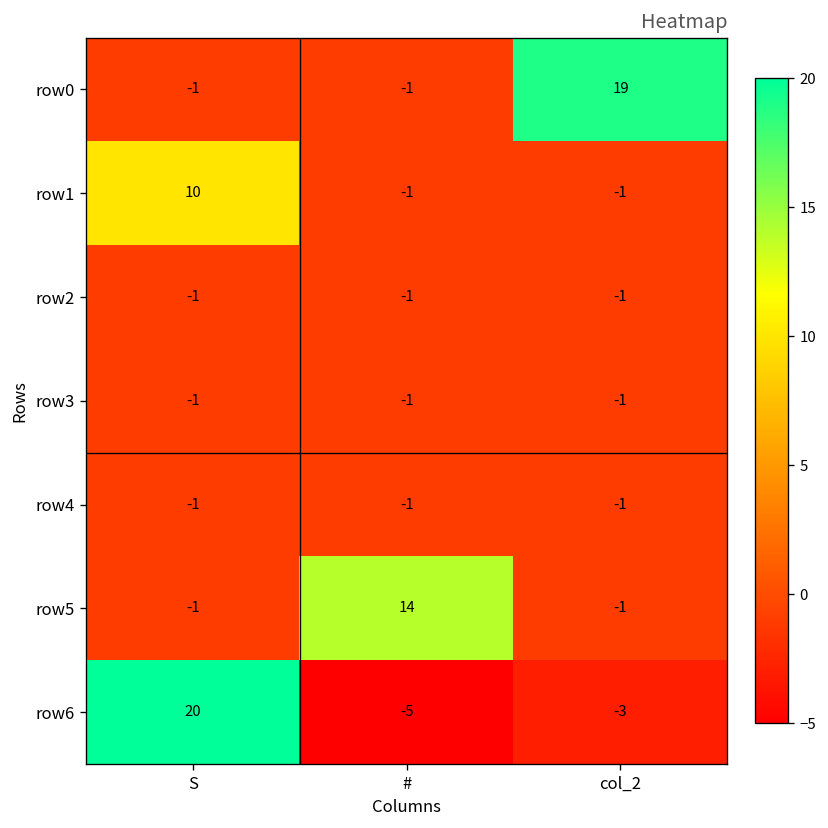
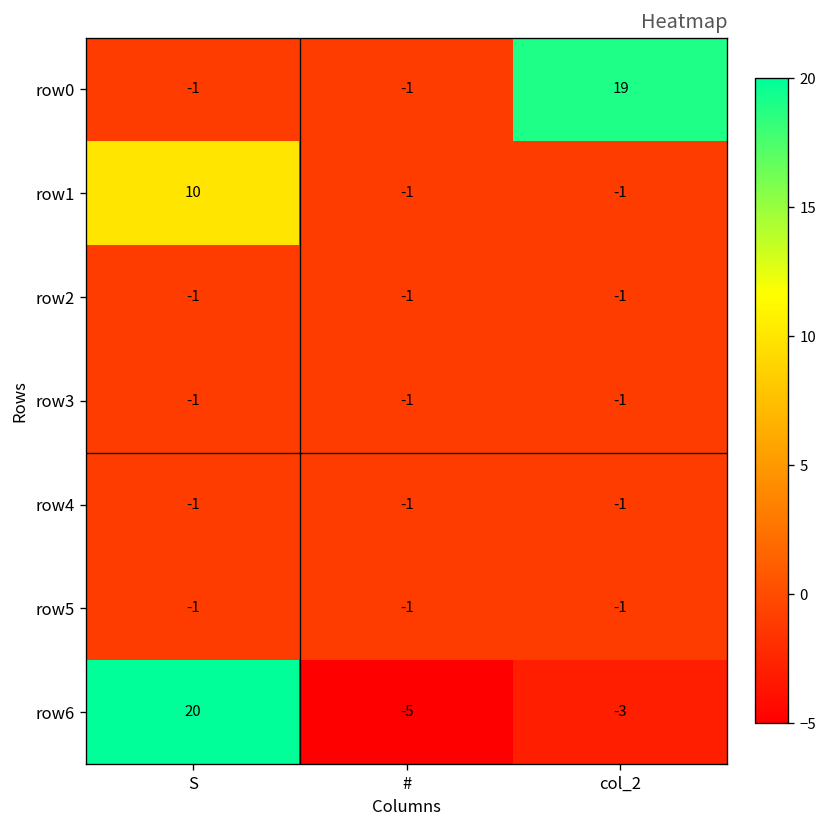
row5, #: 14 -> -1
